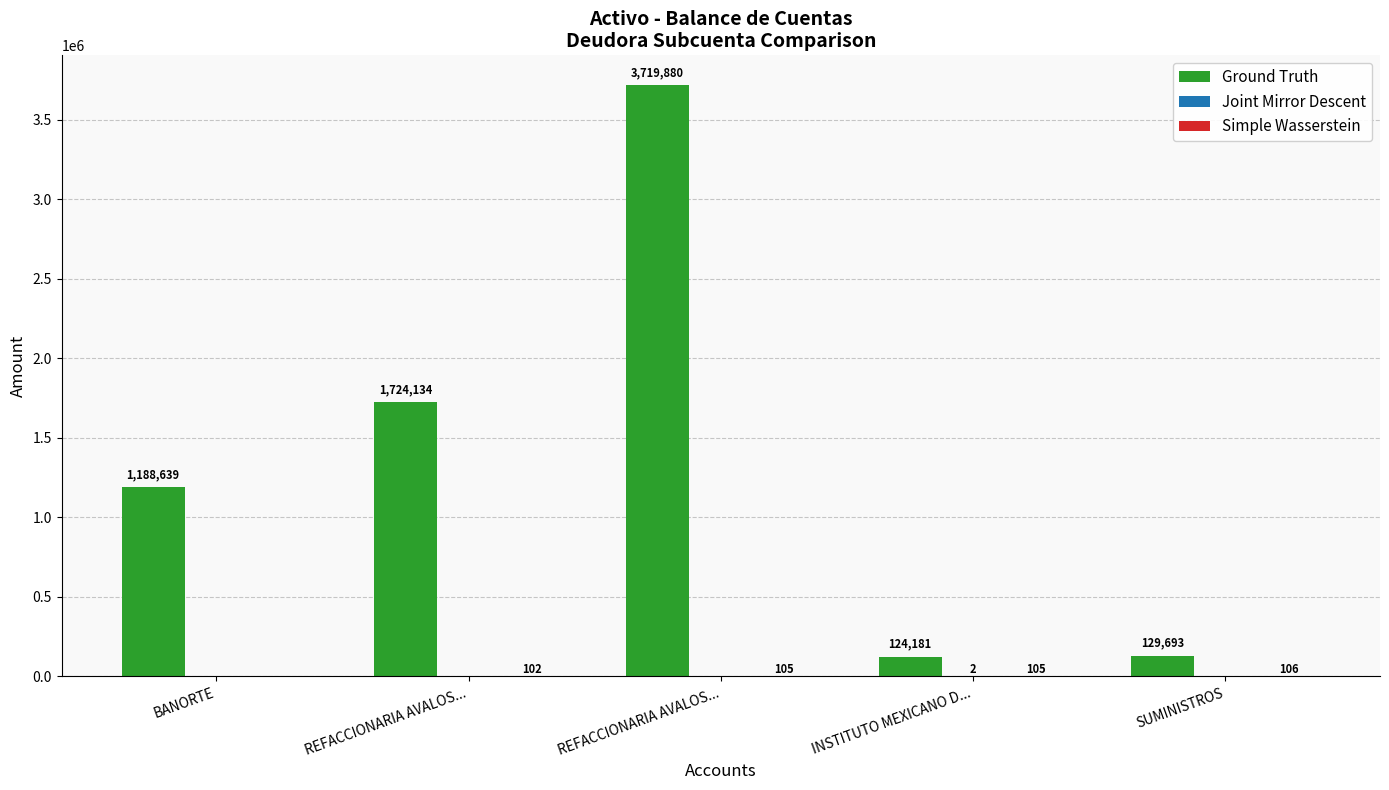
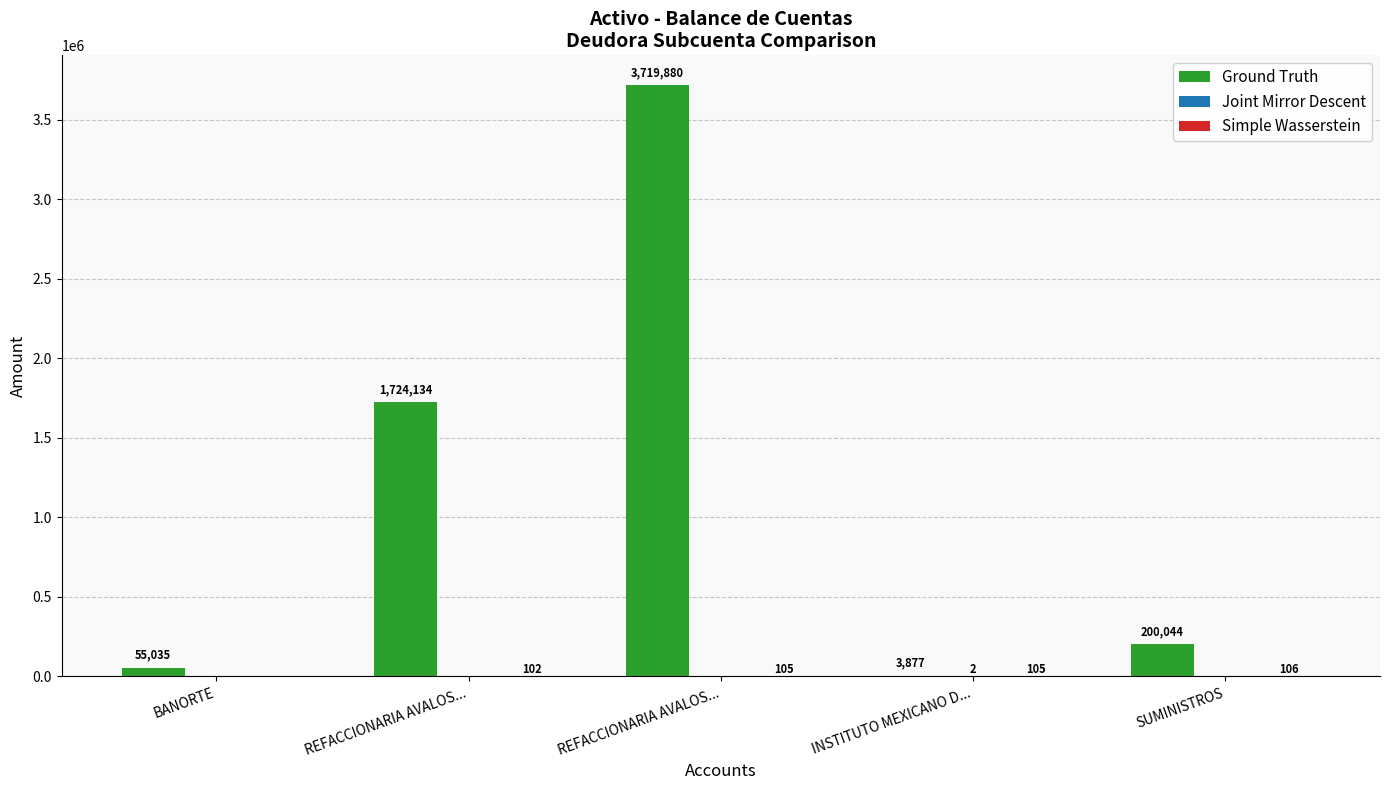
Ground Truth, BANORTE: 1,188,639 -> 55,035
Ground Truth, INSTITUTO MEXICANO D...: 124,181 -> 3,877
Ground Truth, SUMINISTROS: 129,693 -> 200,044
